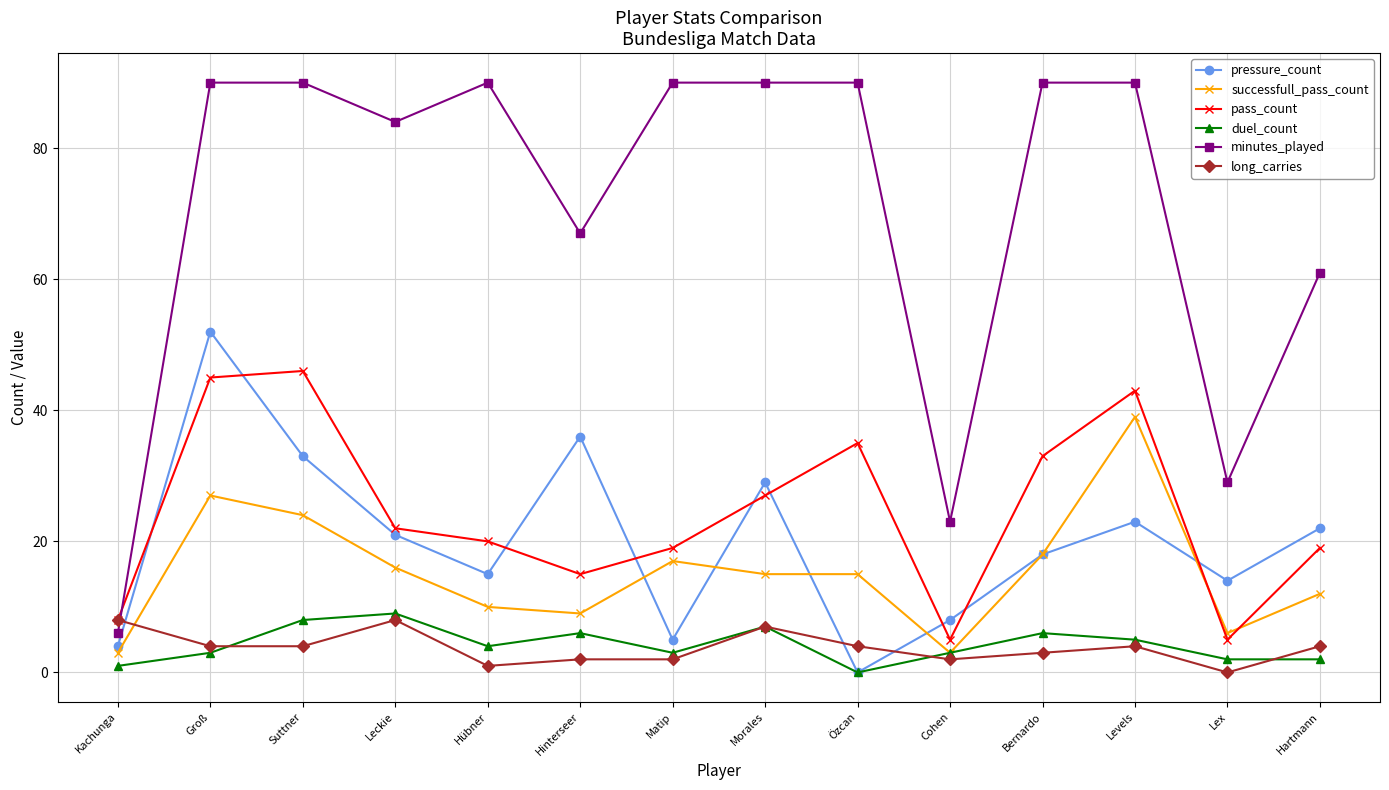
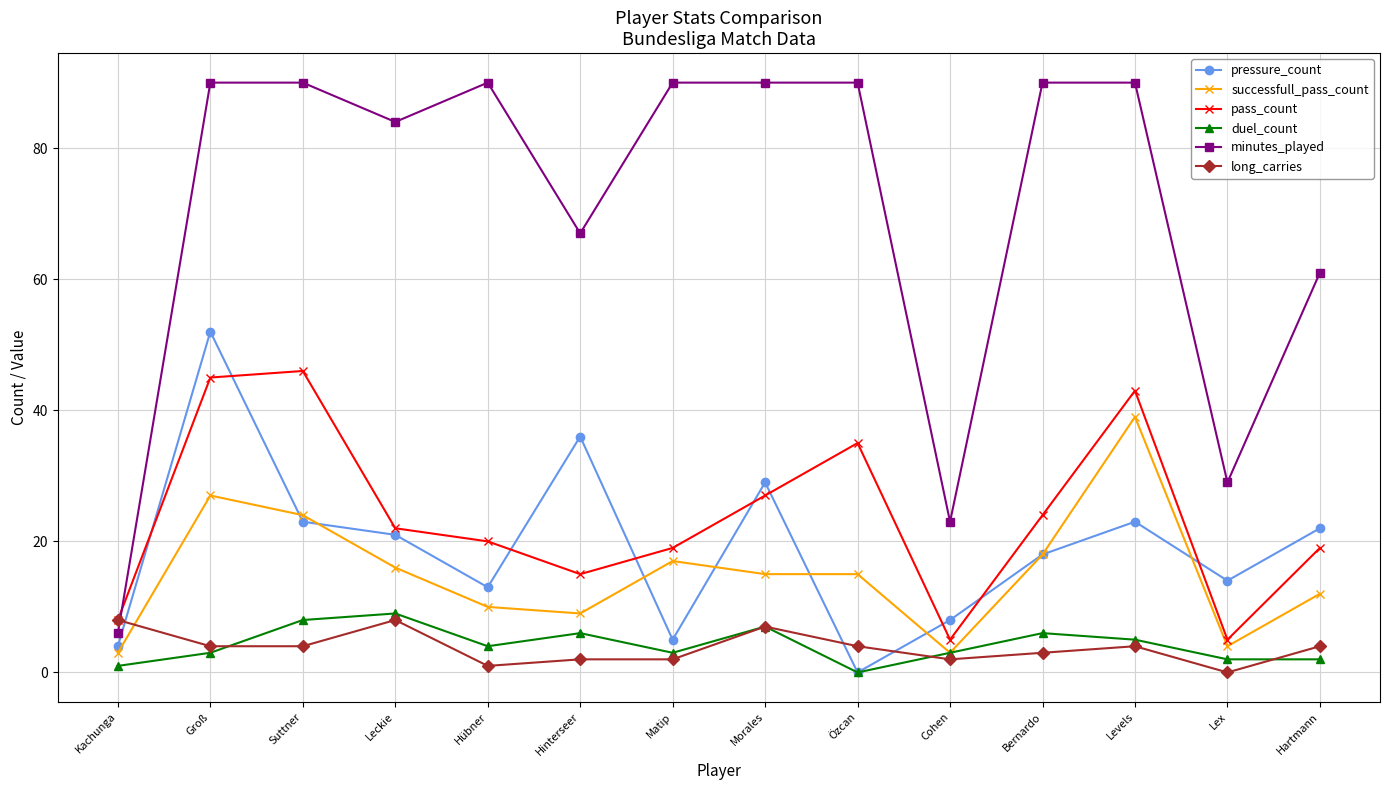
pressure_count, Suttner: 33 -> 23
pressure_count, Hübner: 15 -> 13
pass_count, Bernardo: 33 -> 24
successfull_pass_count, Lex: 6 -> 4
